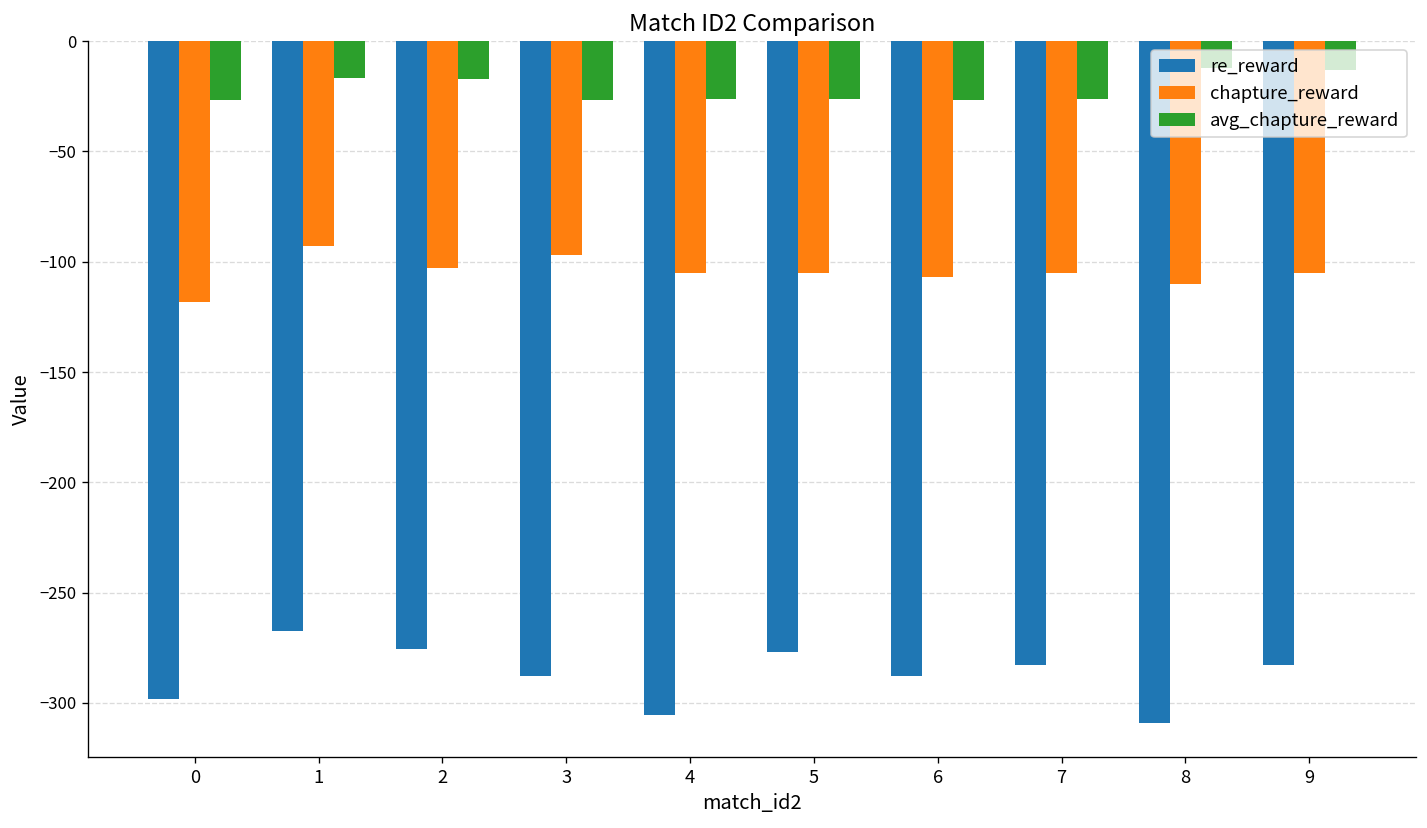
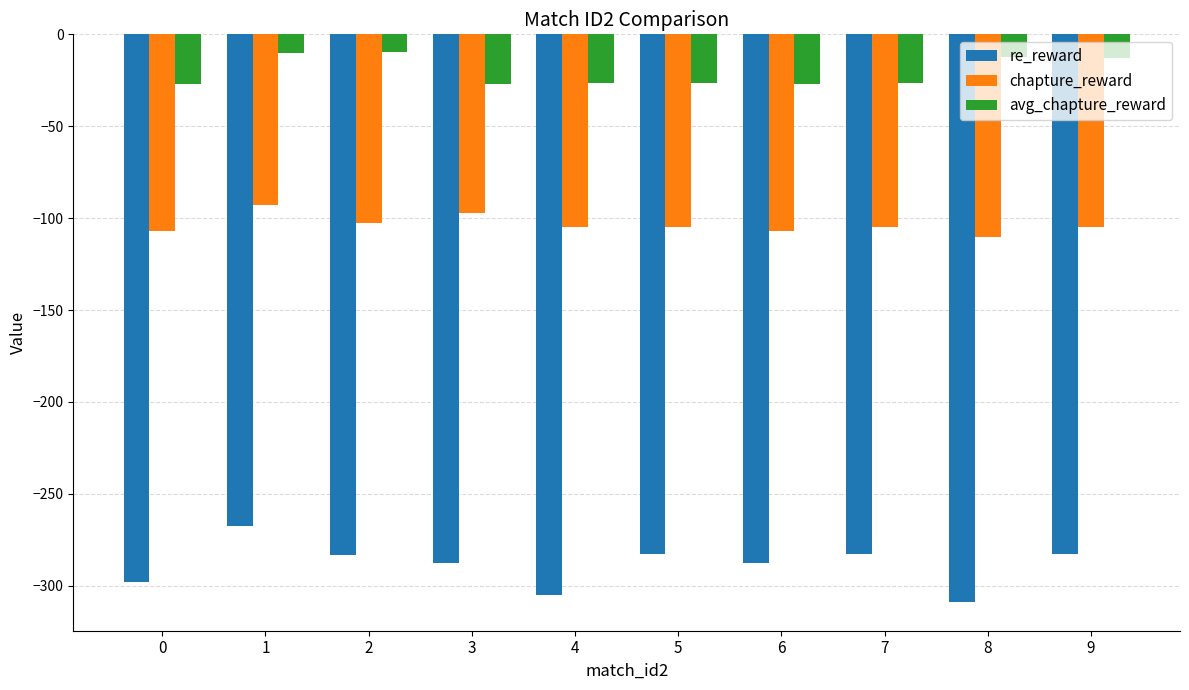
chapture_reward, 0: -118 -> -107
avg_chapture_reward, 1: -17 -> -10
re_reward, 2: -276 -> -283
avg_chapture_reward, 2: -17 -> -9
re_reward, 5: -277 -> -283
